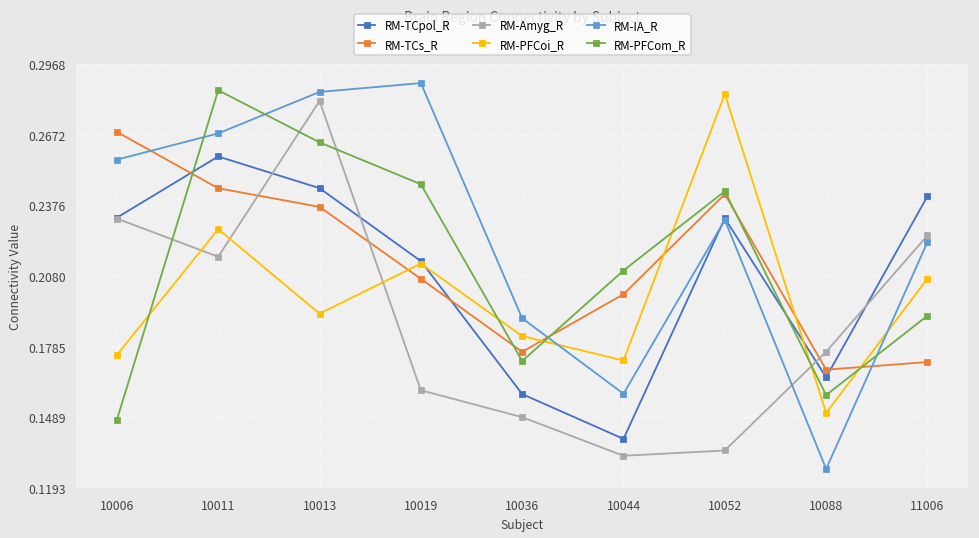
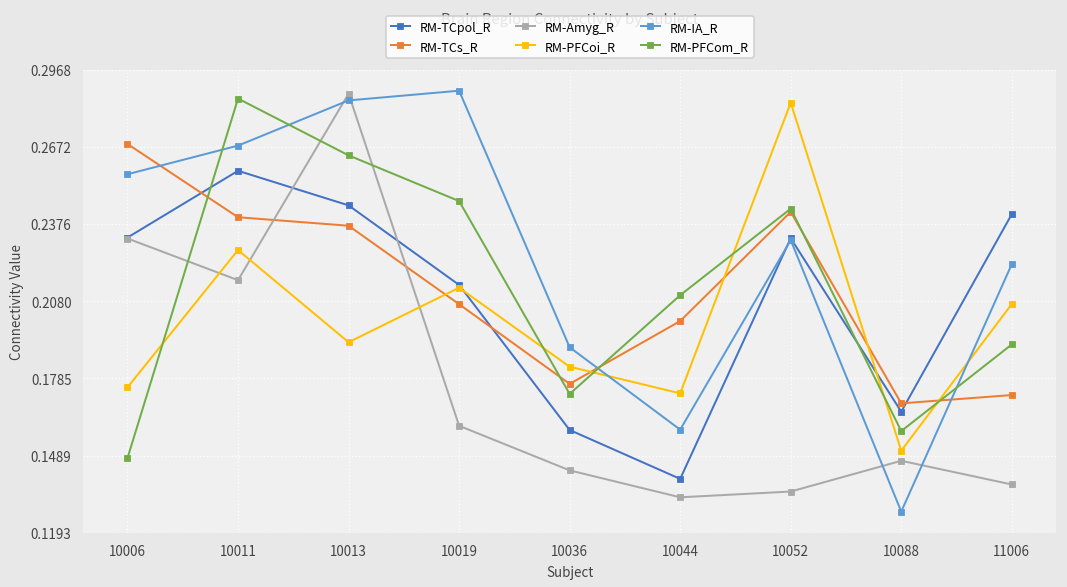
RM-TCs_R, 10011: 0.245 -> 0.240
RM-Amyg_R, 10013: 0.281 -> 0.288
RM-Amyg_R, 10036: 0.149 -> 0.143
RM-Amyg_R, 10088: 0.176 -> 0.147
RM-Amyg_R, 11006: 0.225 -> 0.138
